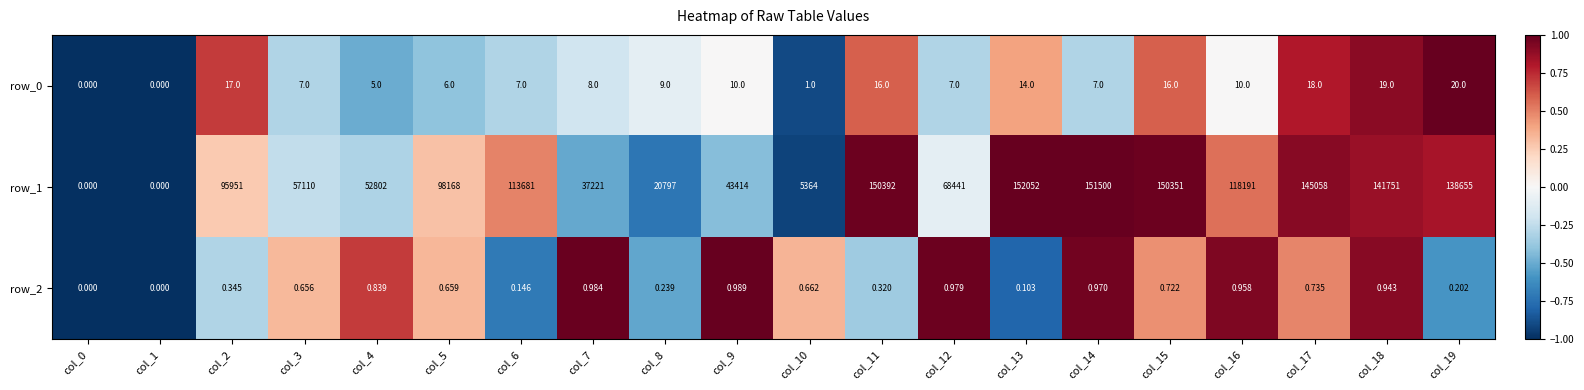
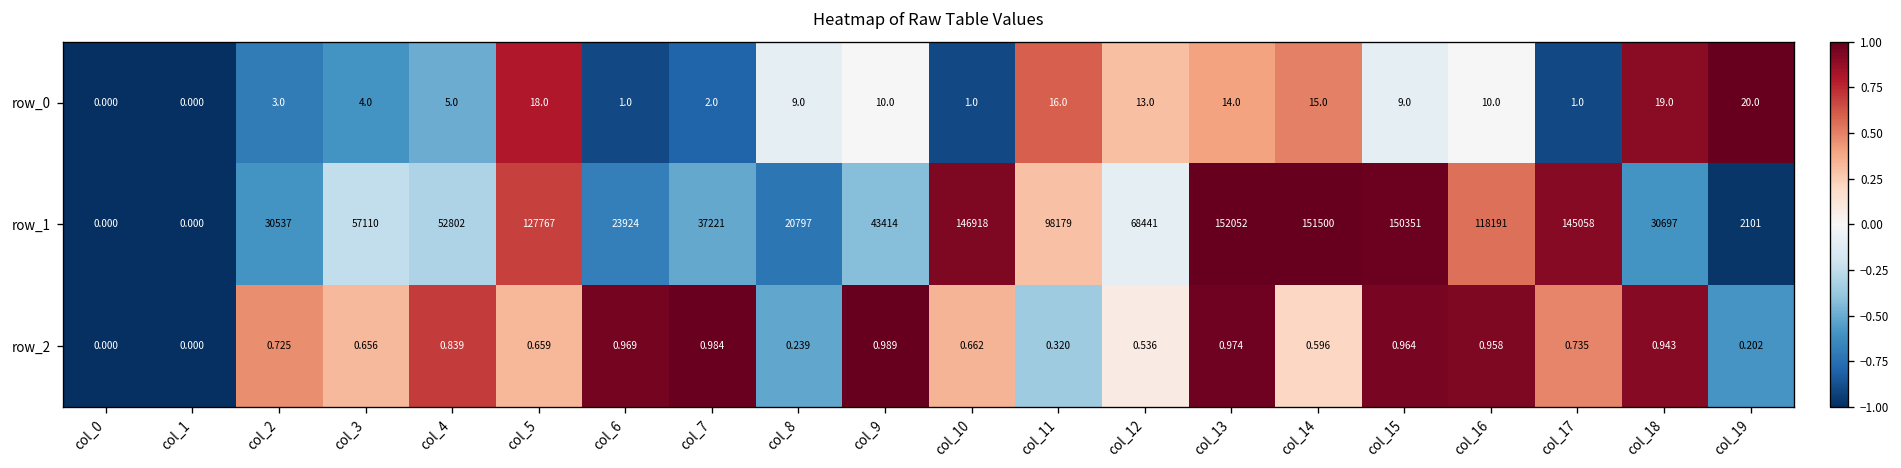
row_0, col_2: 17.0 -> 3.0
row_0, col_3: 7.0 -> 4.0
row_0, col_5: 6.0 -> 18.0
row_0, col_6: 7.0 -> 1.0
row_0, col_7: 8.0 -> 2.0
row_0, col_12: 7.0 -> 13.0
row_0, col_14: 7.0 -> 15.0
row_0, col_15: 16.0 -> 9.0
row_0, col_17: 18.0 -> 1.0
row_1, col_2: 95951 -> 30537
row_1, col_5: 98168 -> 127767
row_1, col_6: 113681 -> 23924
row_1, col_10: 5364 -> 146918
row_1, col_11: 150392 -> 98179
row_1, col_18: 141751 -> 30697
row_1, col_19: 138655 -> 2101
row_2, col_2: 0.345 -> 0.725
row_2, col_6: 0.146 -> 0.969
row_2, col_12: 0.979 -> 0.536
row_2, col_13: 0.103 -> 0.974
row_2, col_14: 0.970 -> 0.596
row_2, col_15: 0.722 -> 0.964
